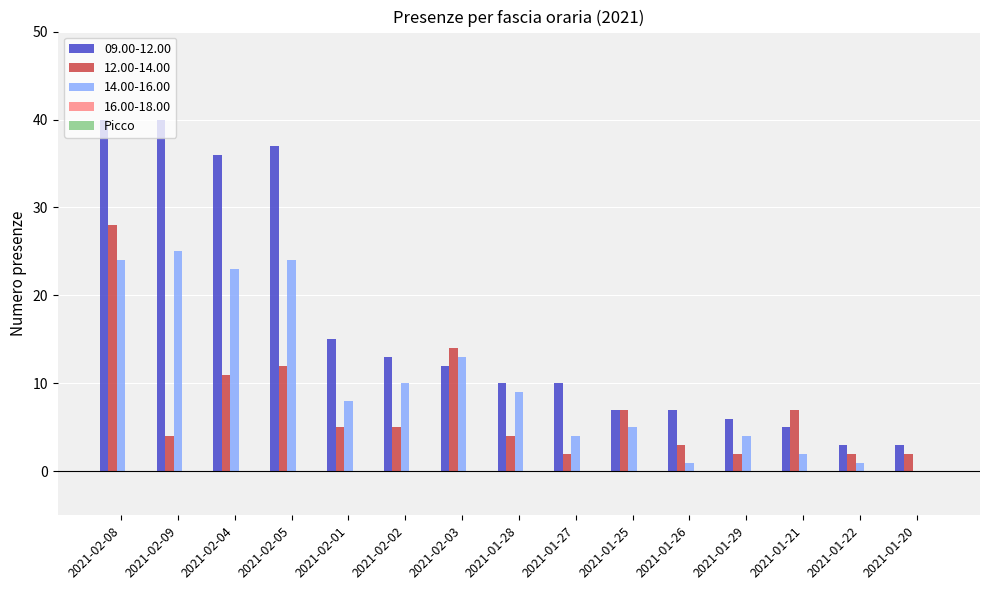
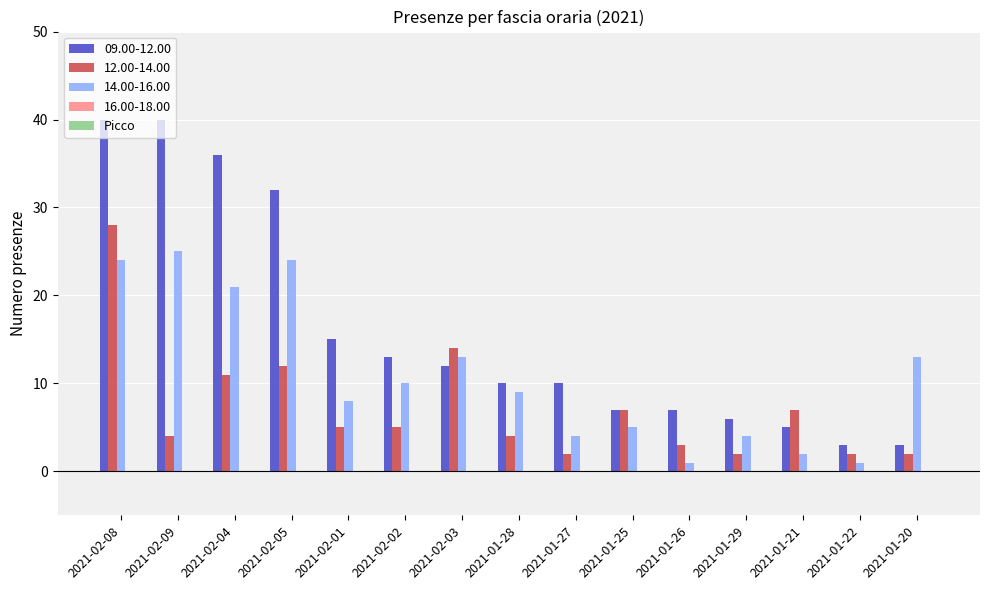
14.00-16.00, 2021-02-04: 23 -> 21
09.00-12.00, 2021-02-05: 37 -> 32
14.00-16.00, 2021-01-20: 0 -> 13
